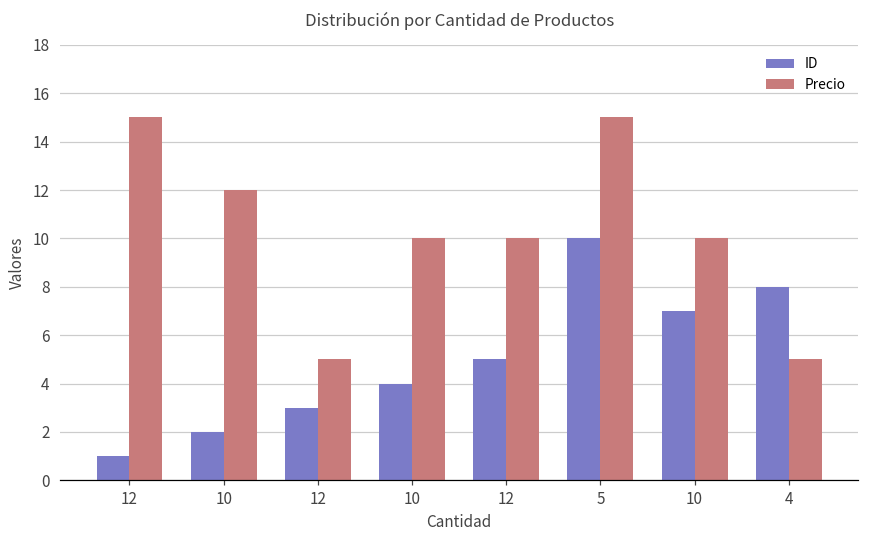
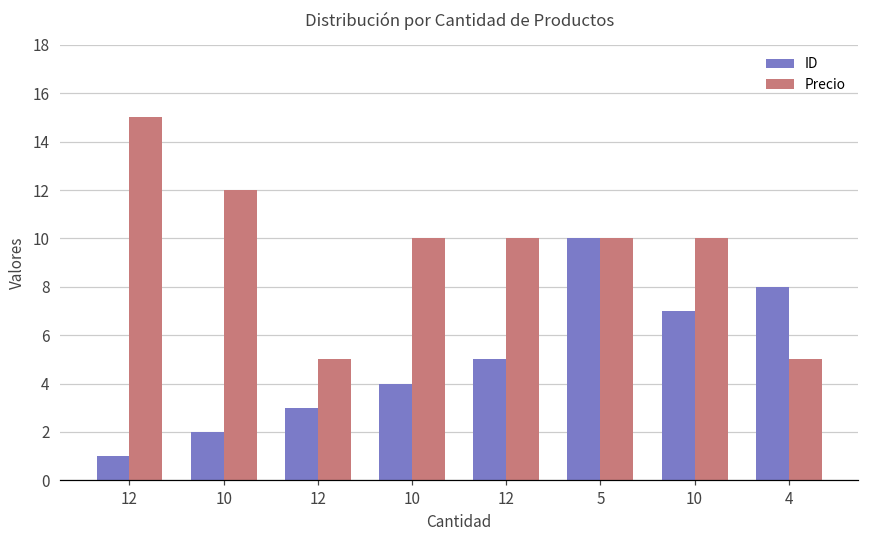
Precio, 5: 15 -> 10
